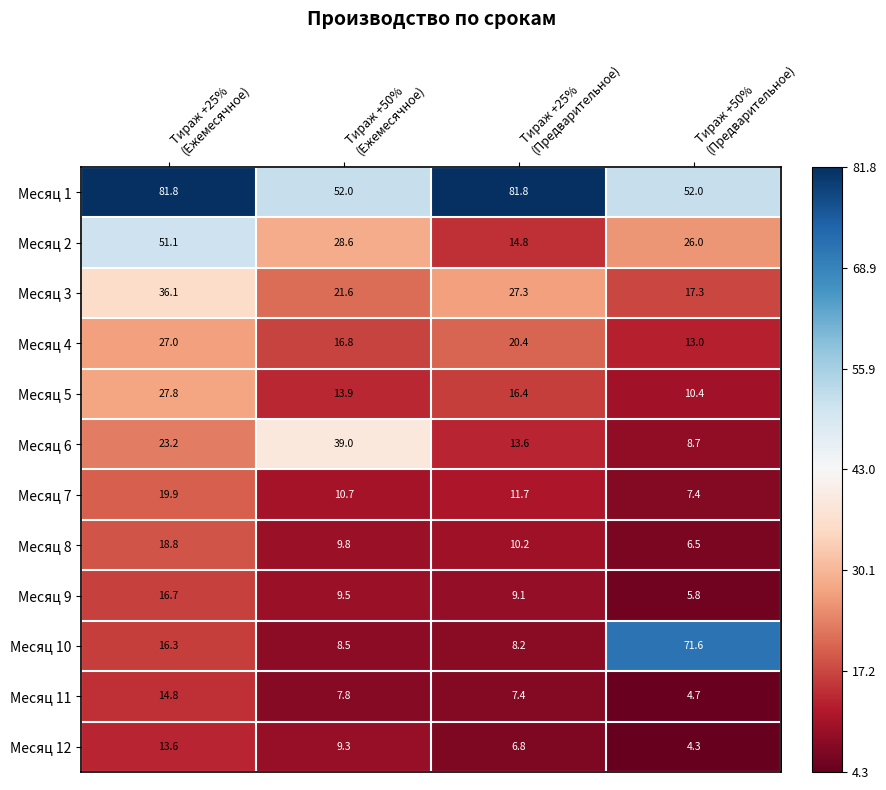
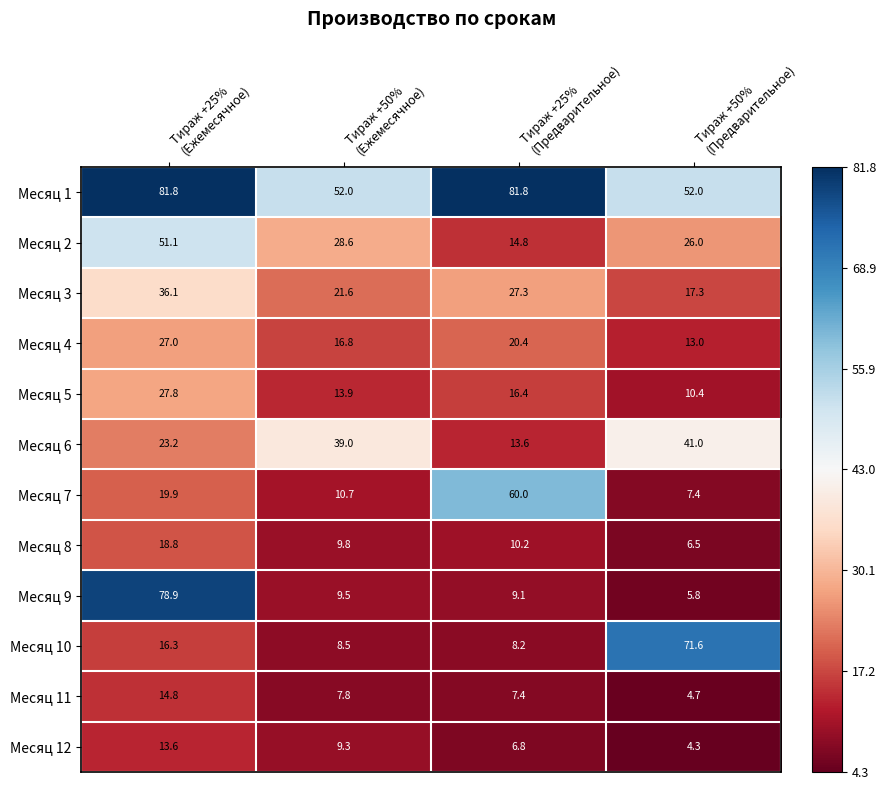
Месяц 6, Тираж +50% (Предварительное): 8.7 -> 41.0
Месяц 7, Тираж +25% (Предварительное): 11.7 -> 60.0
Месяц 9, Тираж +25% (Ежемесячное): 16.7 -> 78.9
